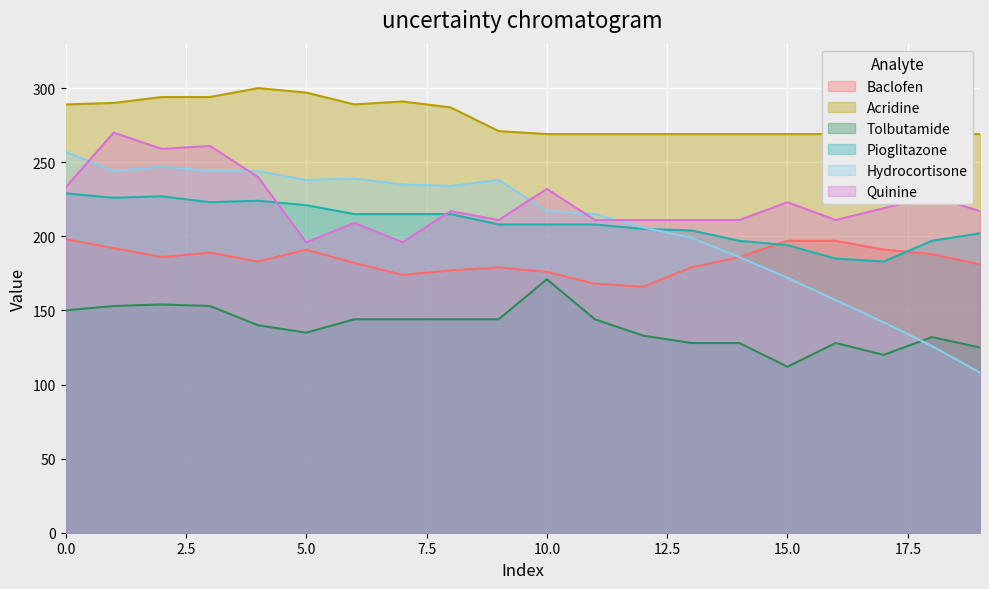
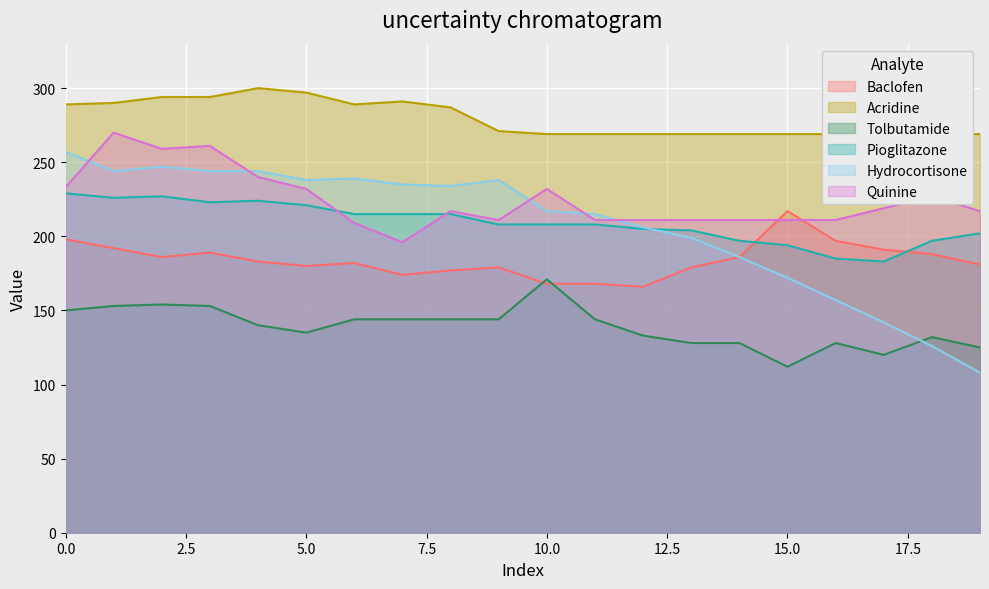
Baclofen, 5.0: 191 -> 180
Quinine, 5.0: 196 -> 232
Baclofen, 10.0: 176 -> 168
Baclofen, 15.0: 197 -> 217
Quinine, 15.0: 223 -> 211
